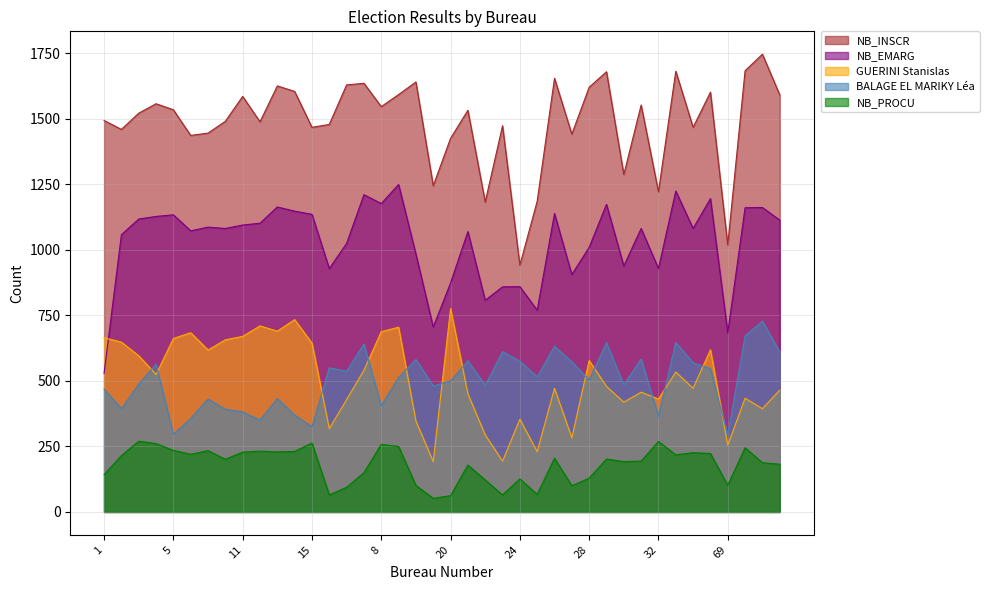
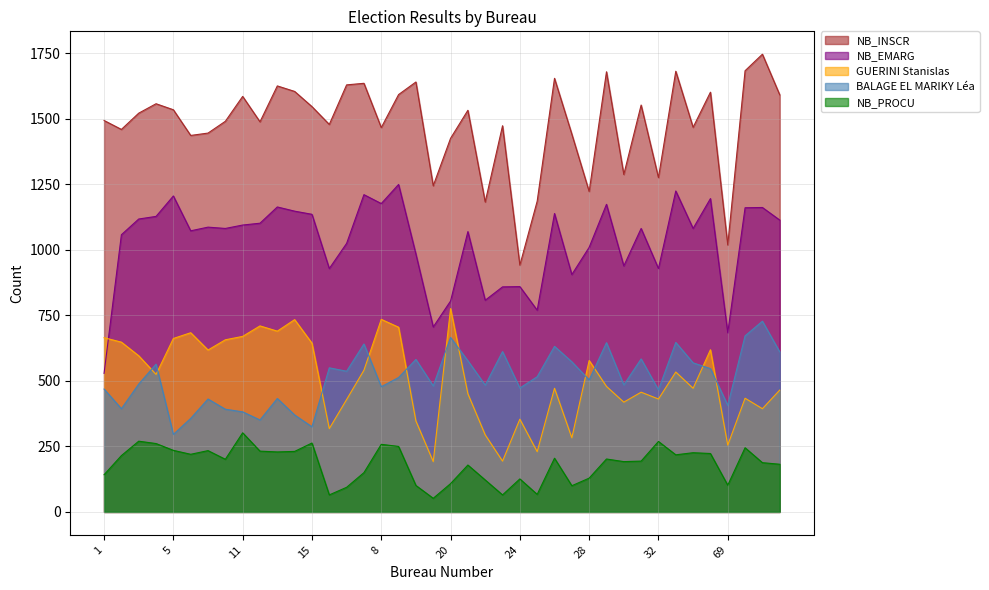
NB_EMARG, 5: 1130 -> 1210
NB_PROCU, 11: 230 -> 300
NB_INSCR, 15: 1470 -> 1550
NB_INSCR, 8: 1550 -> 1470
GUERINI Stanislas, 8: 690 -> 740
BALAGE EL MARIKY Léa, 8: 410 -> 480
NB_EMARG, 20: 870 -> 810
BALAGE EL MARIKY Léa, 20: 500 -> 670
NB_PROCU, 20: 60 -> 110
BALAGE EL MARIKY Léa, 24: 580 -> 470
NB_INSCR, 28: 1620 -> 1220
NB_INSCR, 32: 1220 -> 1280
BALAGE EL MARIKY Léa, 32: 370 -> 470
BALAGE EL MARIKY Léa, 69: 290 -> 410
